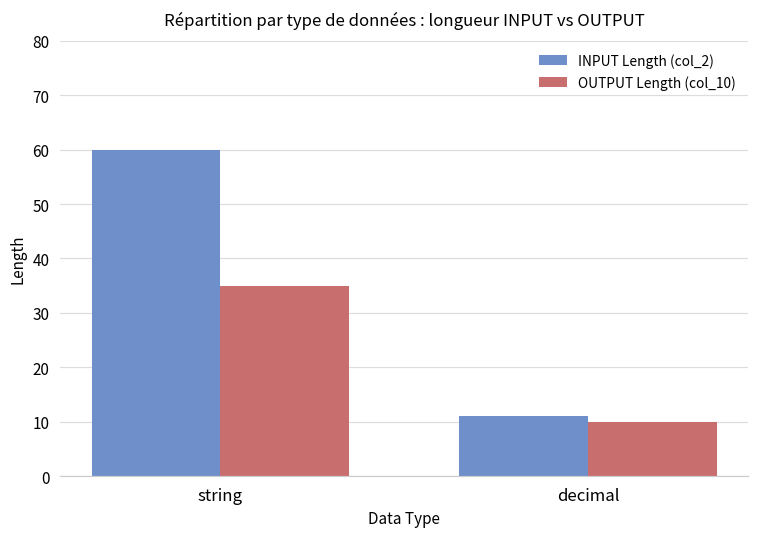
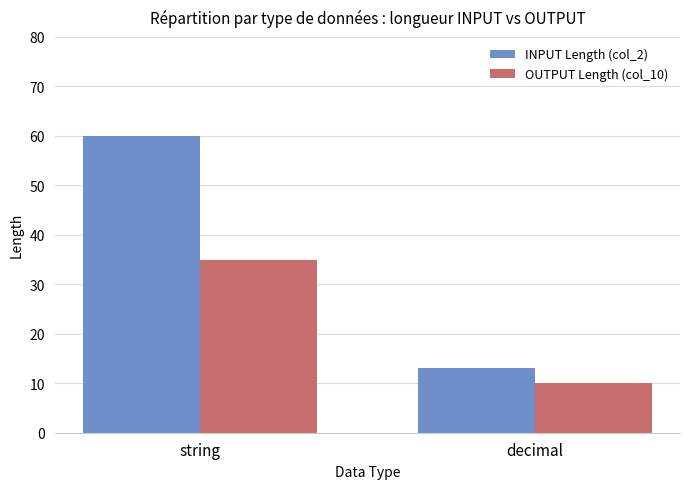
INPUT Length (col_2), decimal: 11 -> 13
